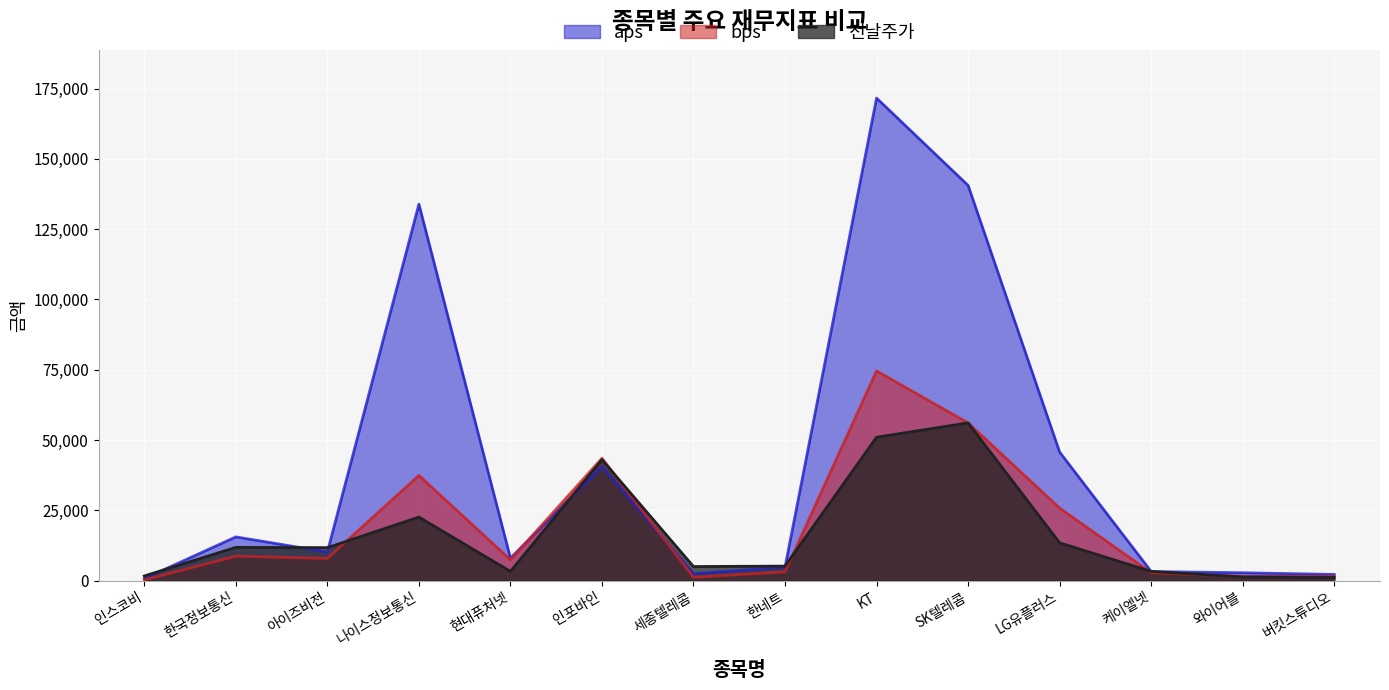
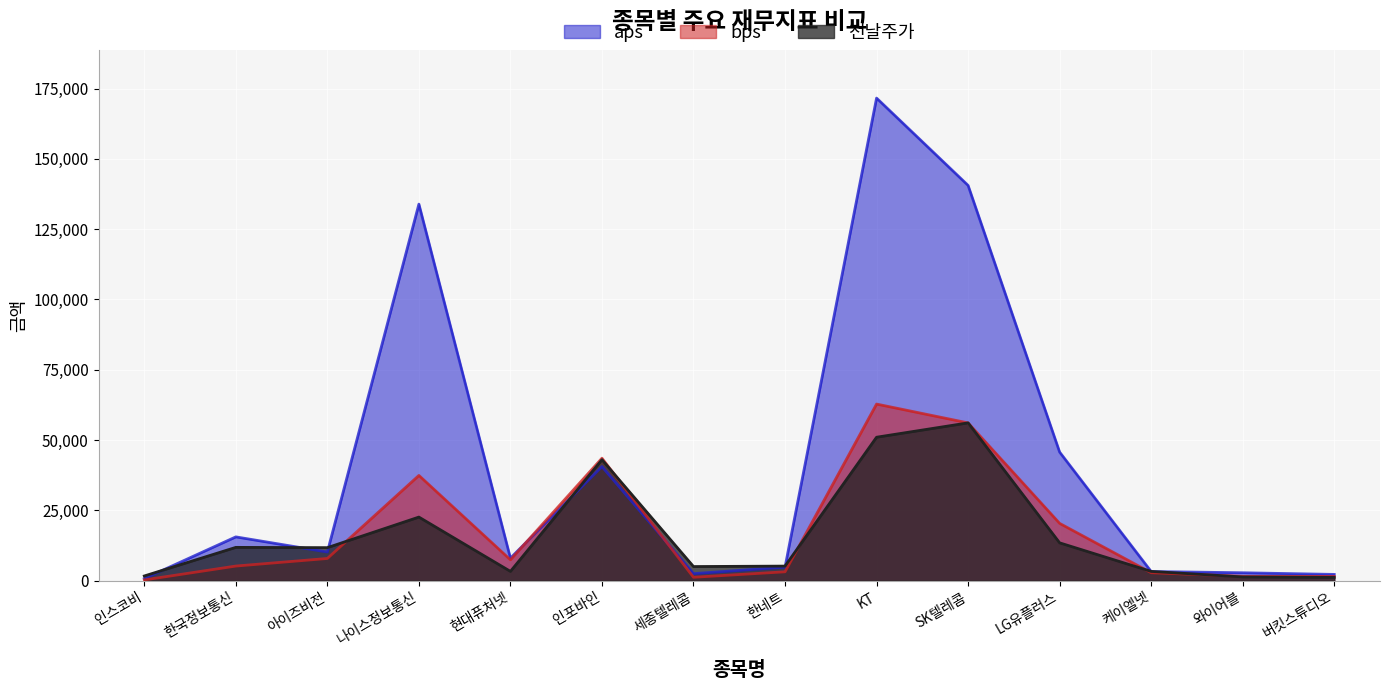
bps, 한국정보통신: 9,000 -> 5,000
bps, KT: 75,000 -> 63,000
bps, LG유플러스: 26,000 -> 20,000
